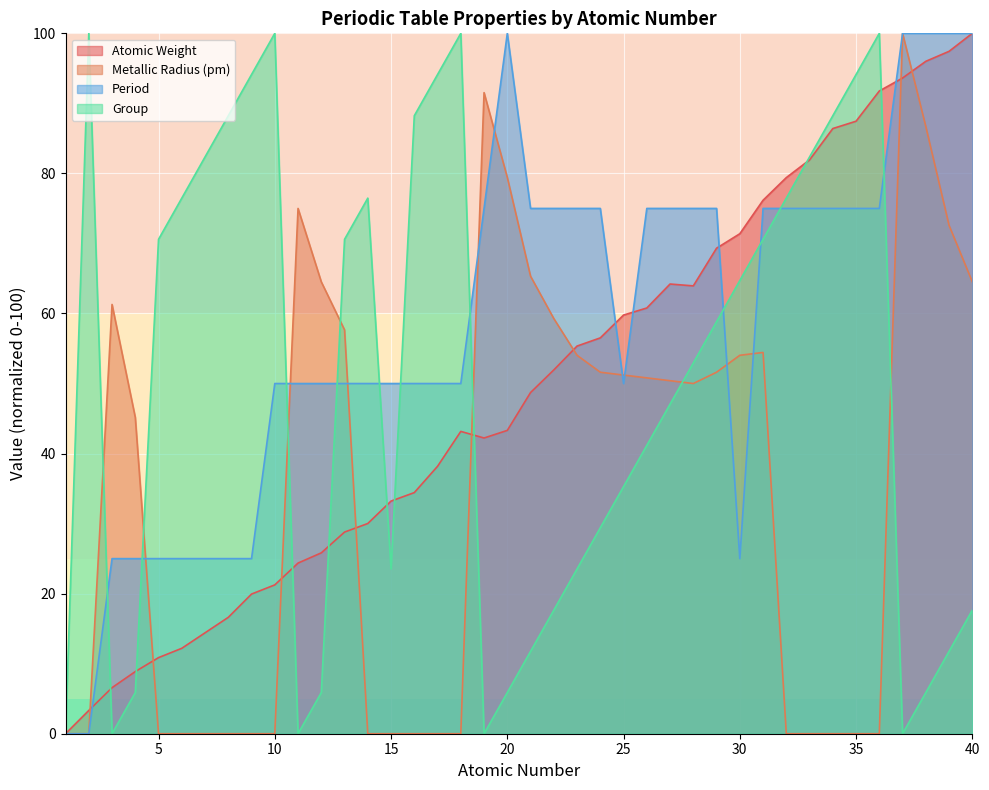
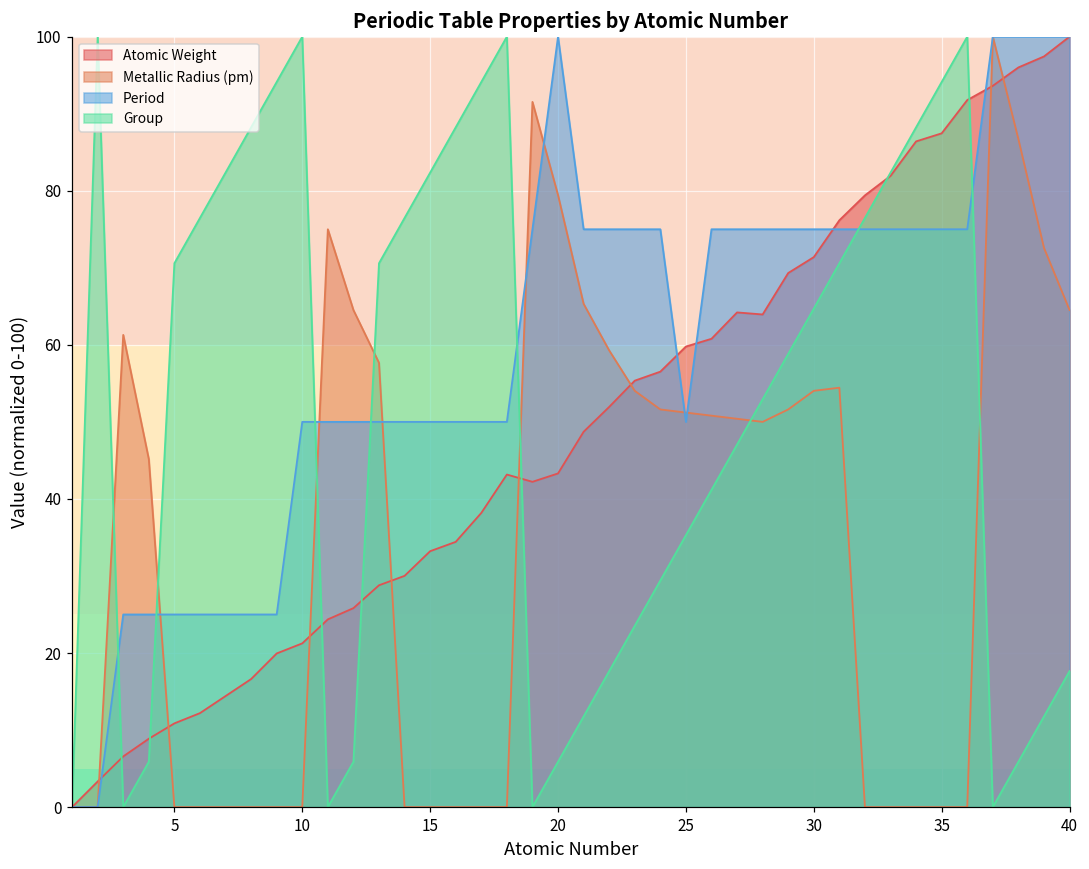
Group, 15: 24 -> 82
Period, 30: 25 -> 75
